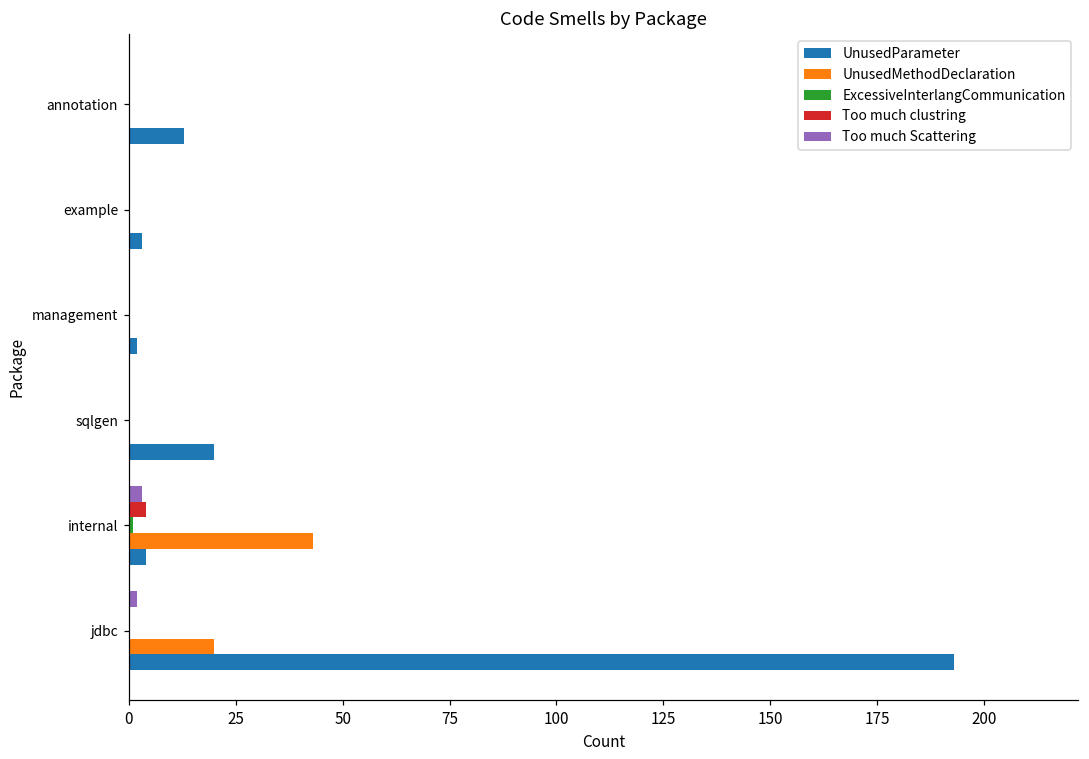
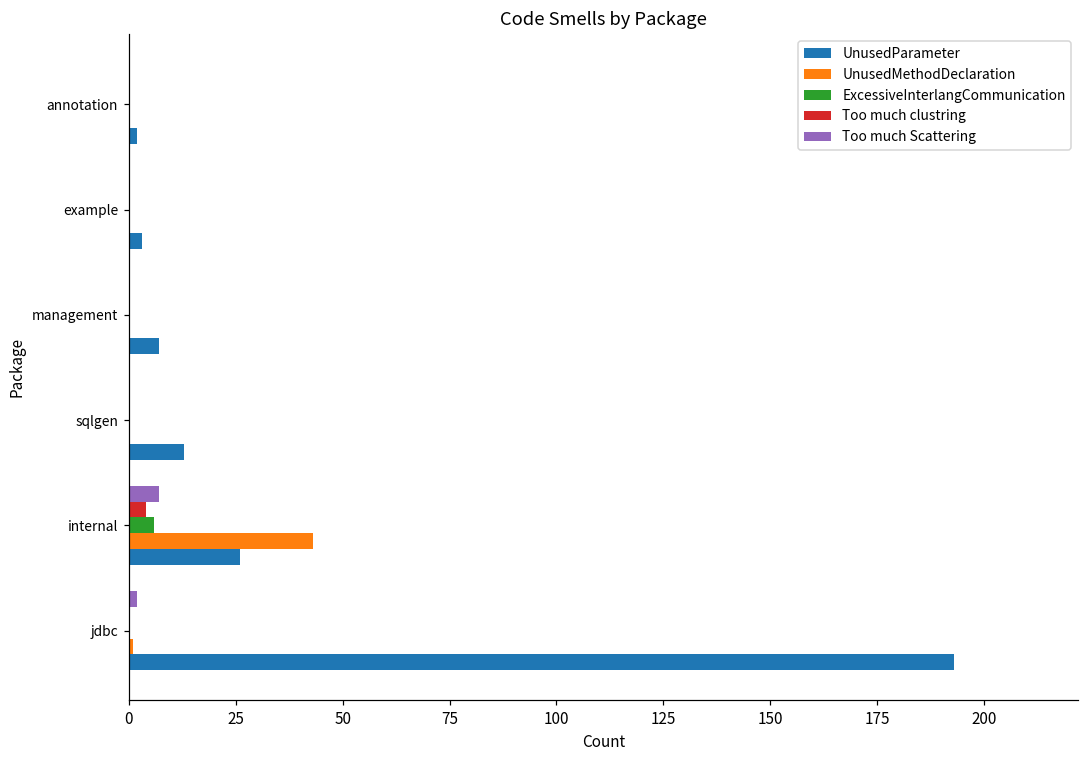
UnusedParameter, annotation: 13 -> 2
UnusedParameter, management: 2 -> 7
UnusedParameter, sqlgen: 20 -> 13
Too much Scattering, internal: 3 -> 7
ExcessiveInterlangCommunication, internal: 1 -> 6
UnusedParameter, internal: 4 -> 26
UnusedMethodDeclaration, jdbc: 20 -> 1
